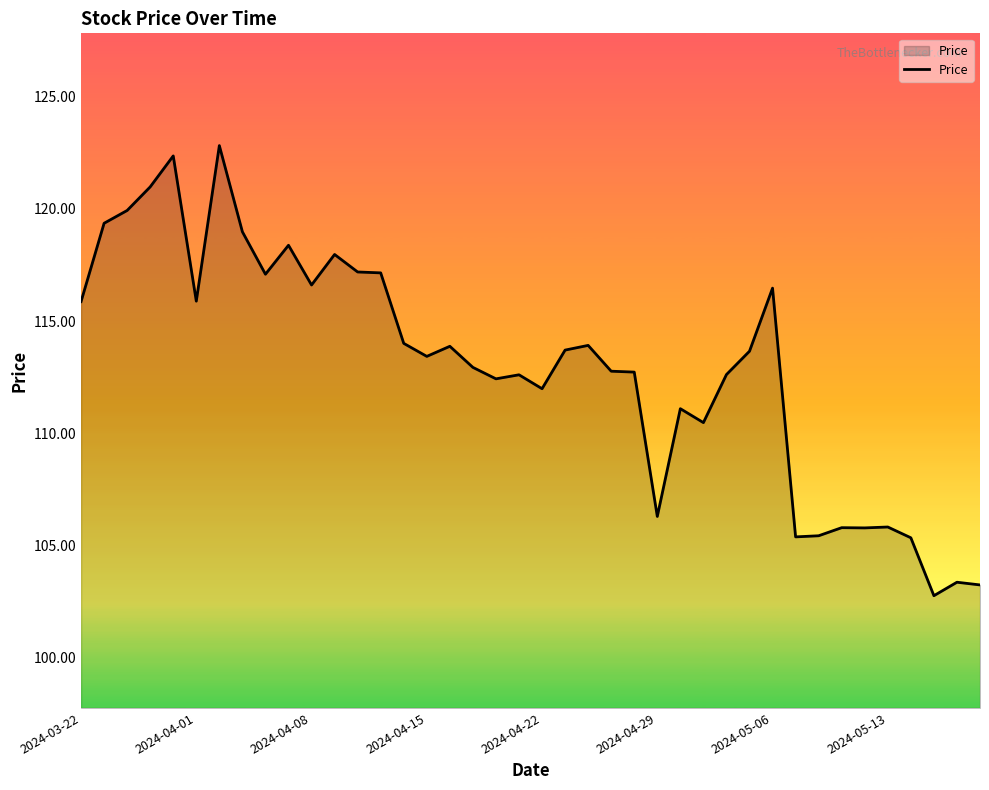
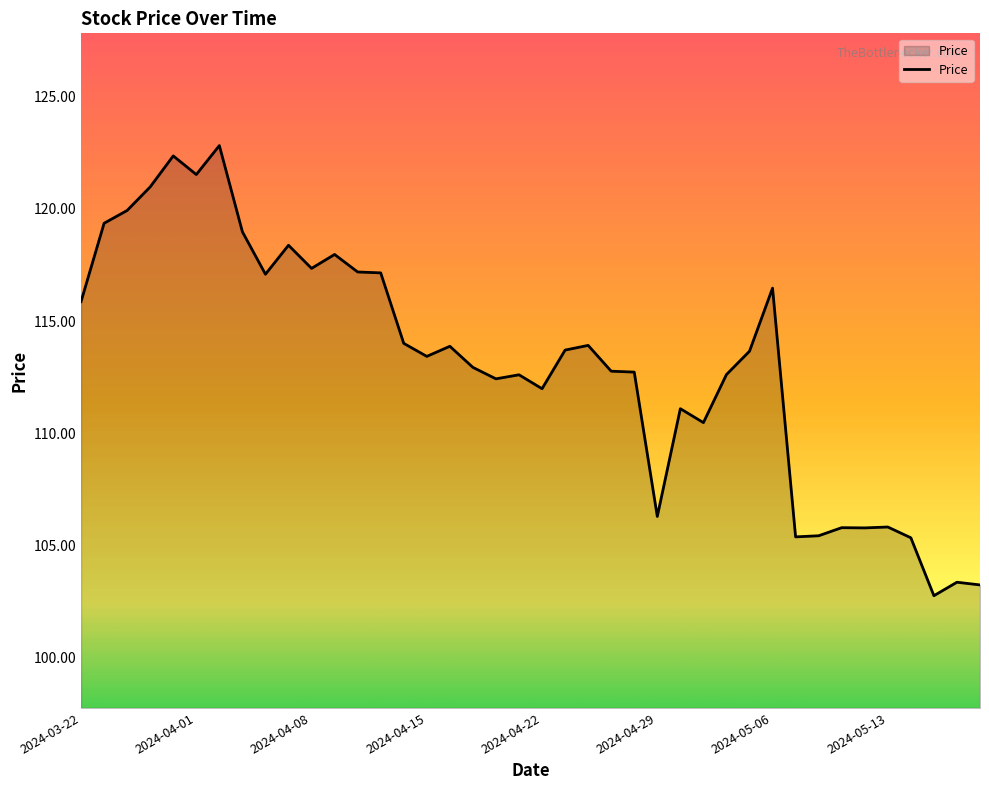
2024-04-01: 115.9 -> 121.5
2024-04-08: 116.6 -> 117.4
